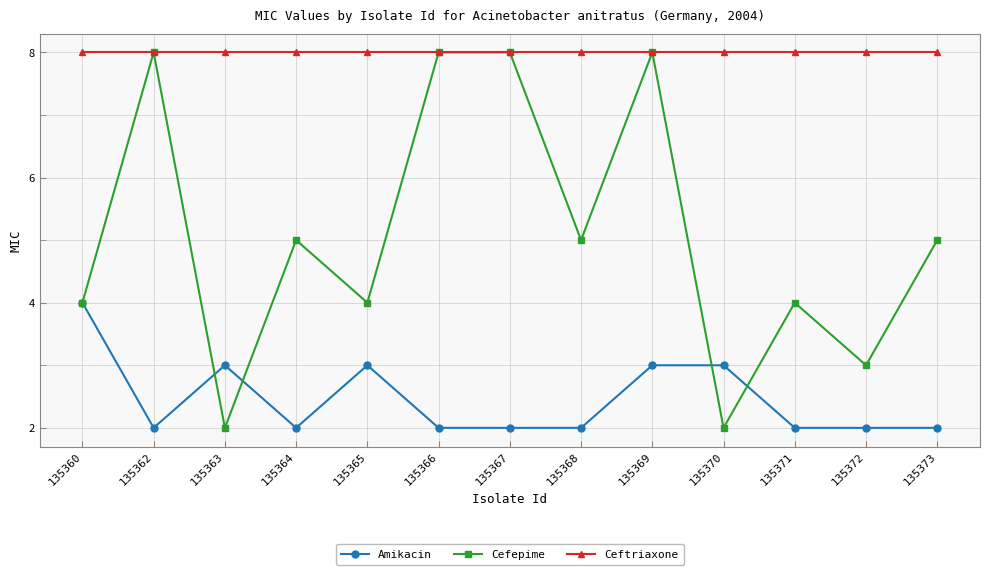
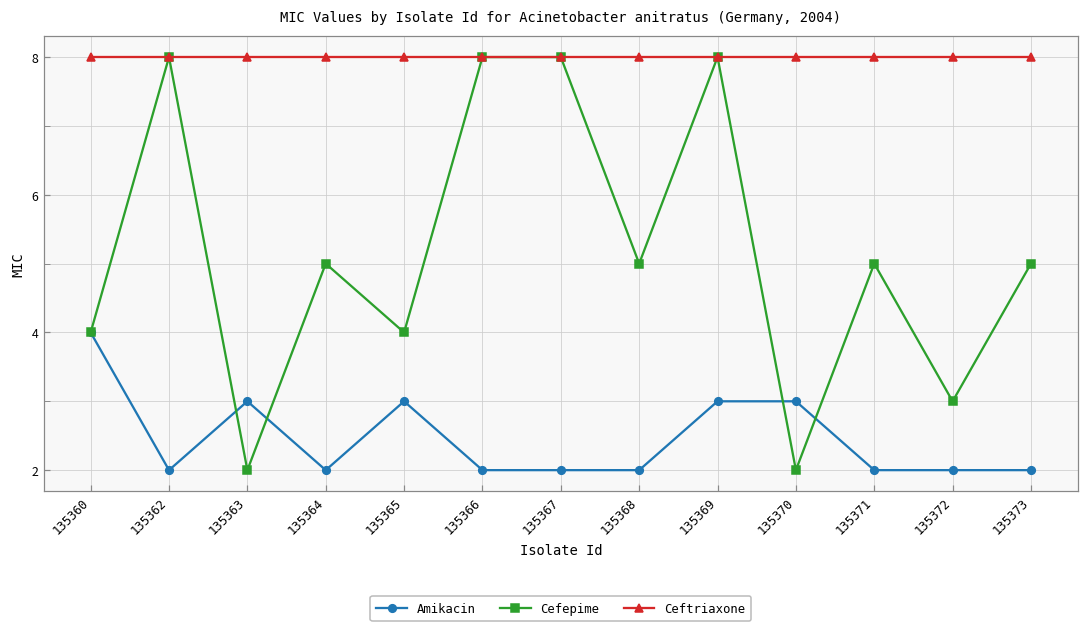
Cefepime, 135371: 4 -> 5
